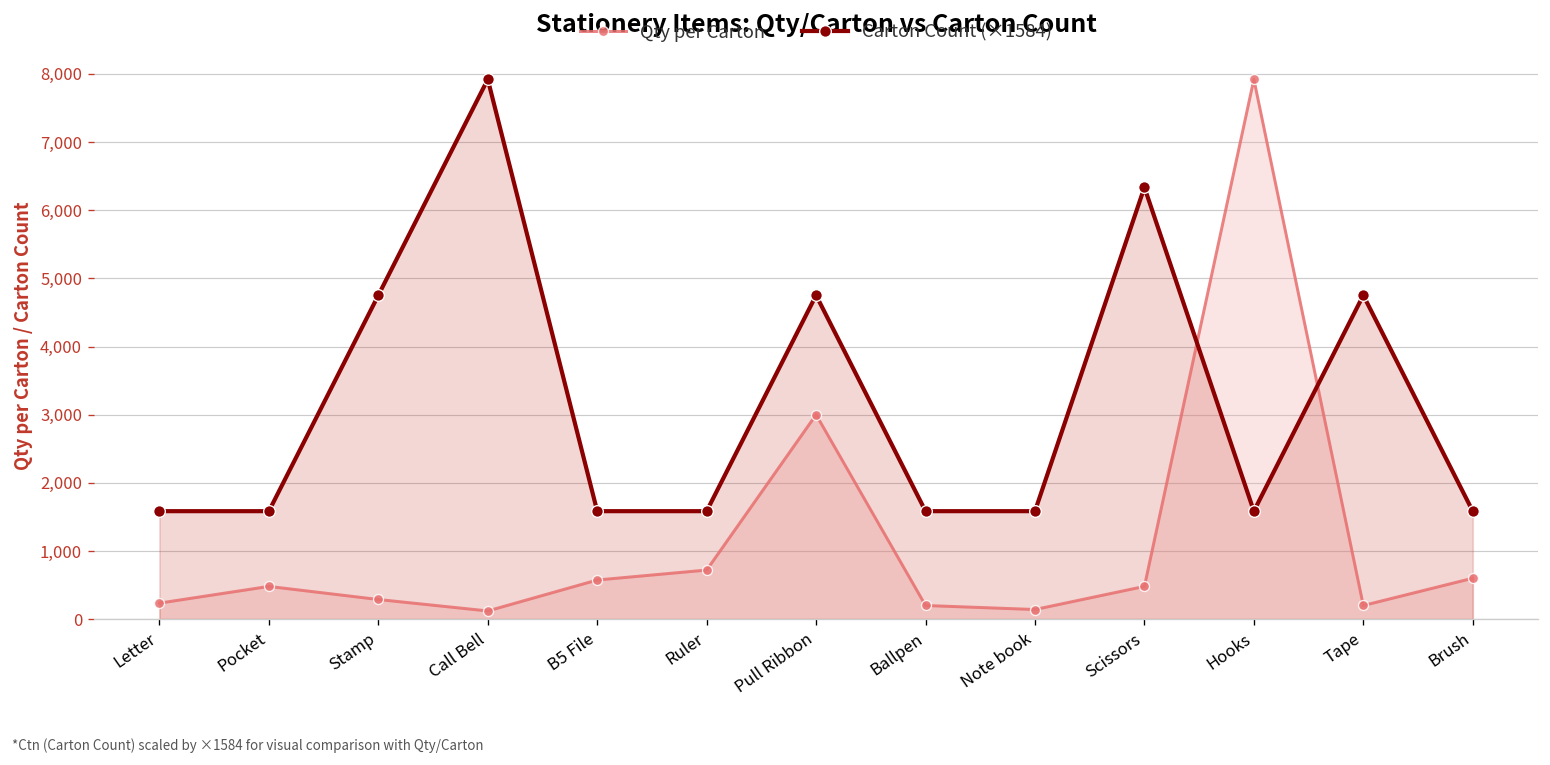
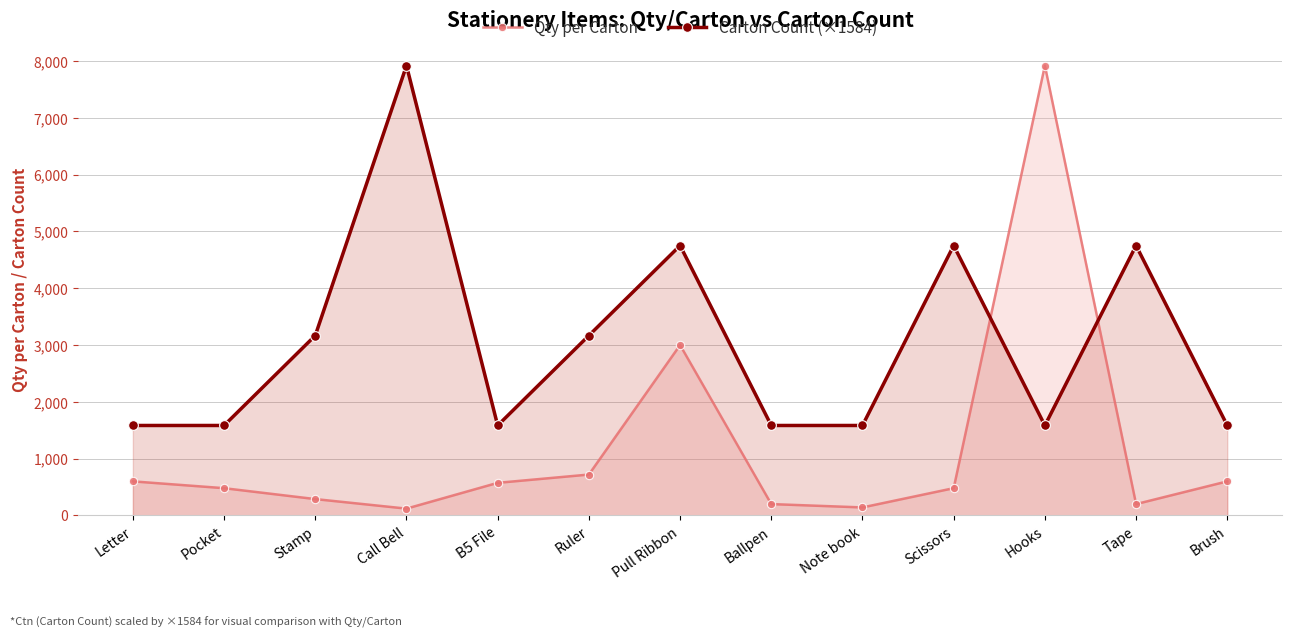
Qty per Carton, Letter: 200 -> 600
Carton Count (×1584), Stamp: 4,800 -> 3,200
Carton Count (×1584), Ruler: 1,600 -> 3,200
Carton Count (×1584), Scissors: 6,300 -> 4,800
